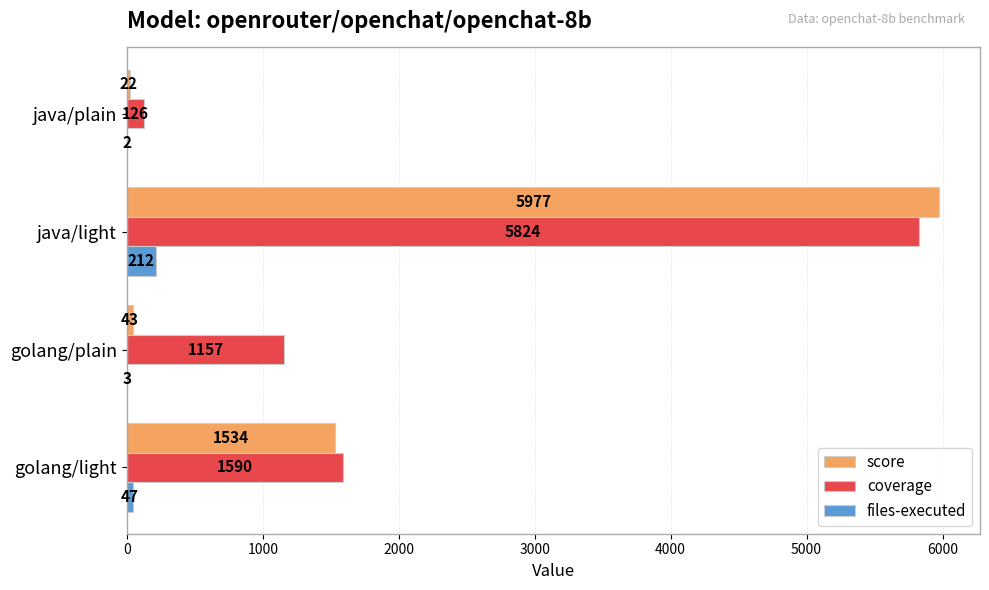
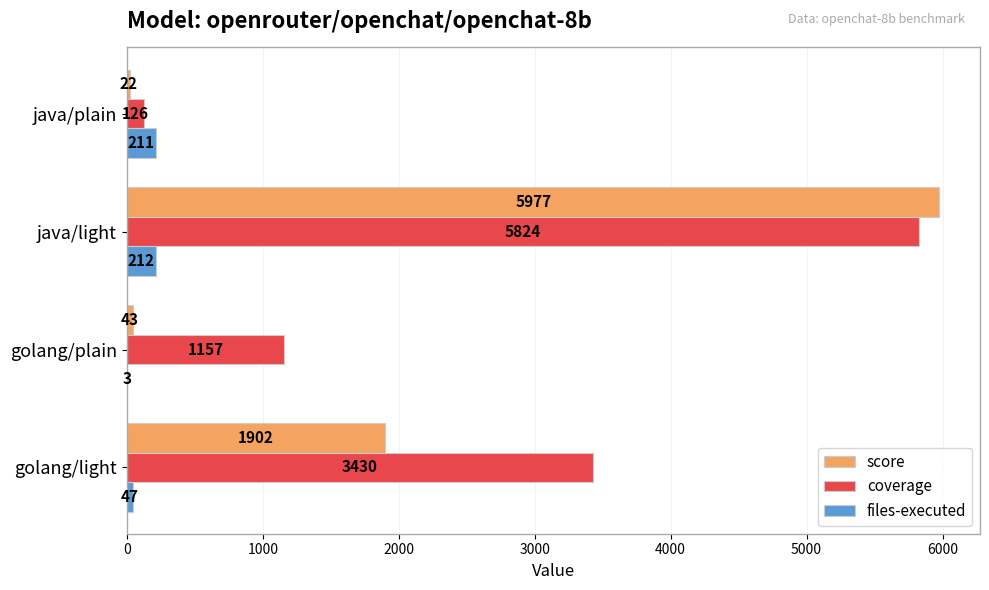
files-executed, java/plain: 2 -> 211
score, golang/light: 1534 -> 1902
coverage, golang/light: 1590 -> 3430
